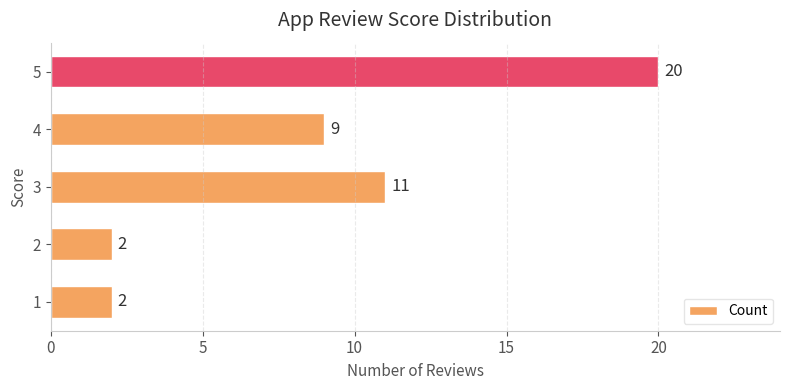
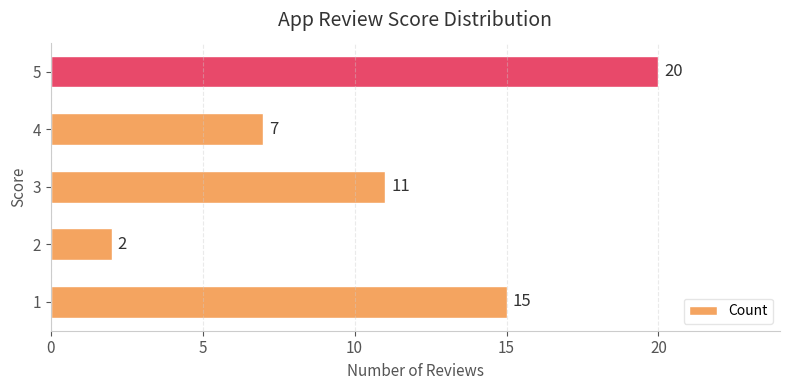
4: 9 -> 7
1: 2 -> 15
